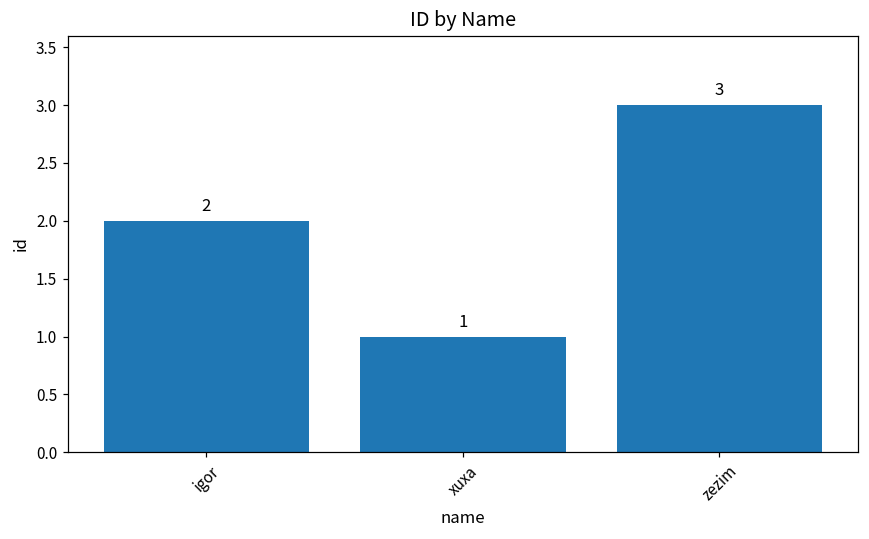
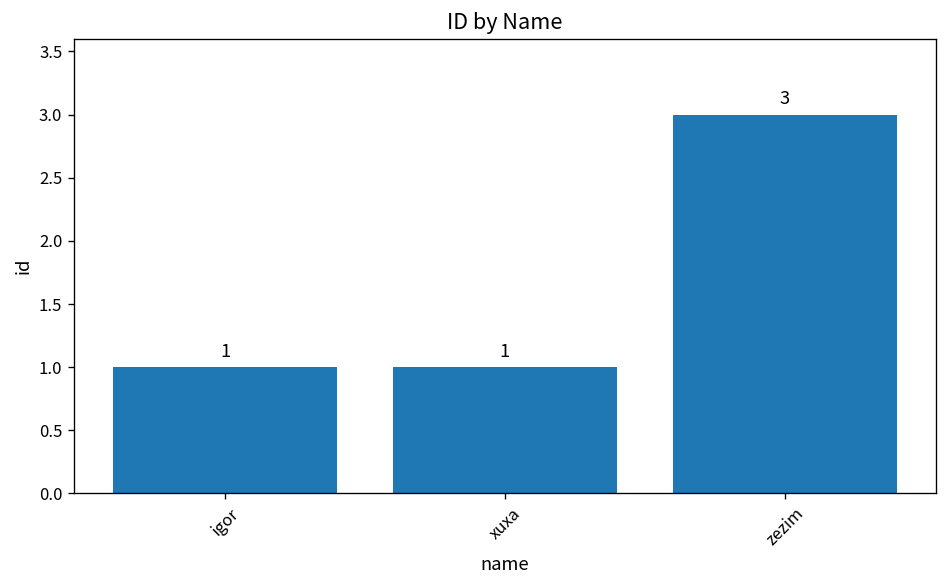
igor: 2 -> 1
